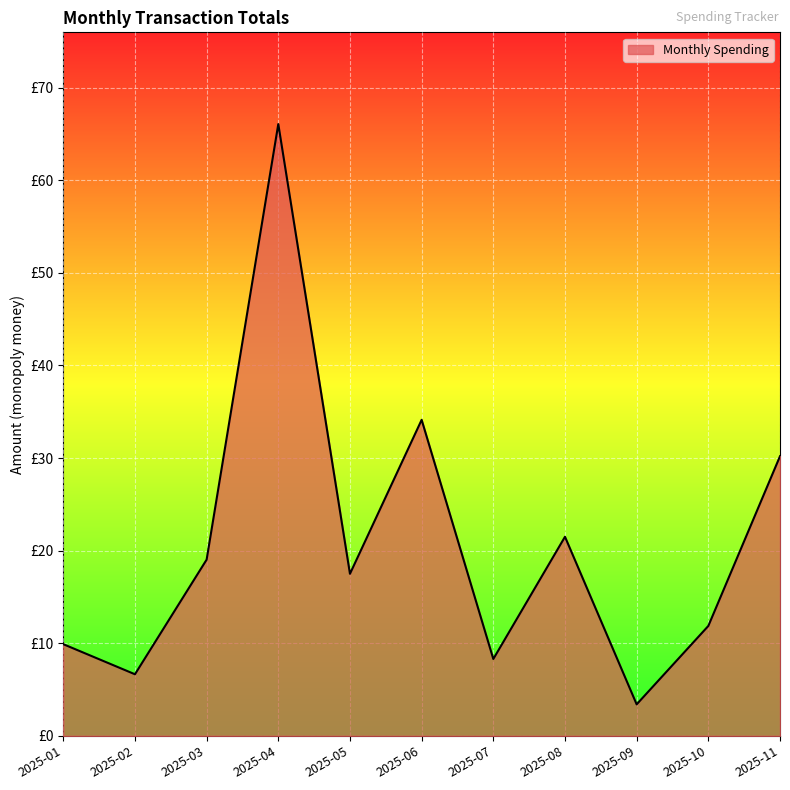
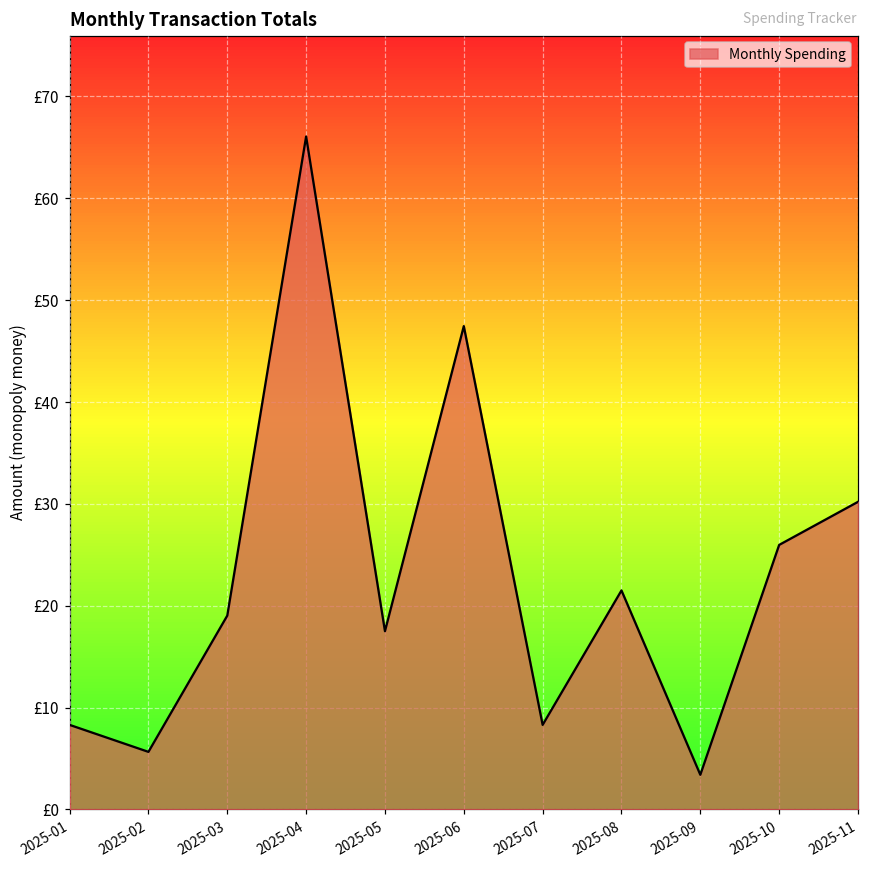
2025-01: £10 -> £8
2025-02: £7 -> £6
2025-06: £34 -> £47
2025-10: £12 -> £26
